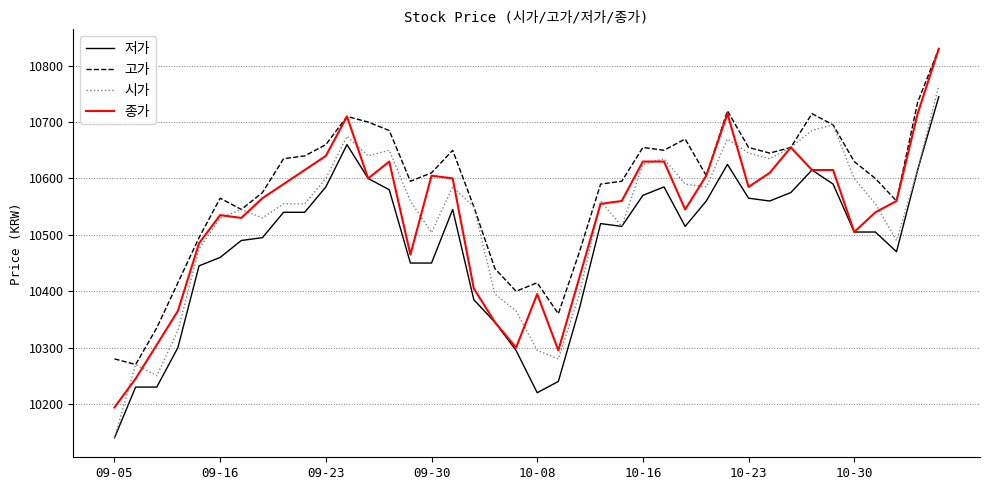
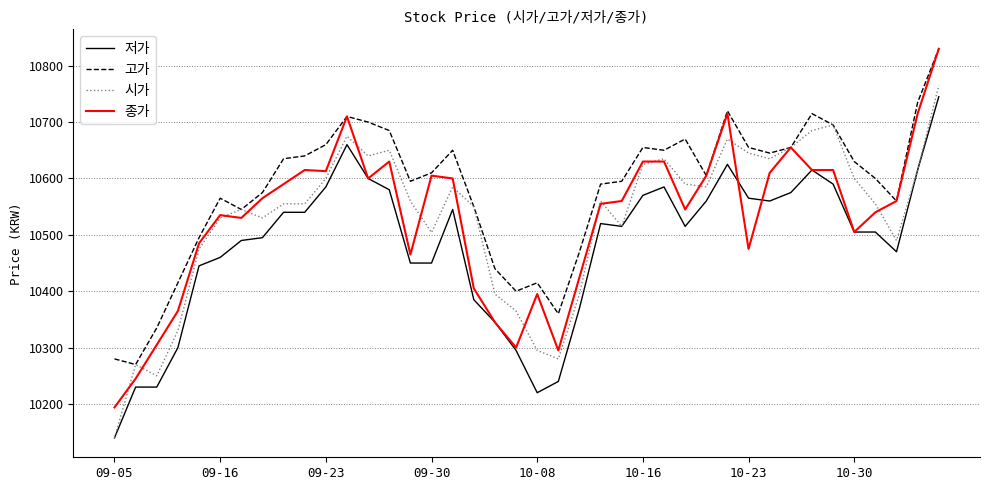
종가, 09-23: 10640 -> 10610
종가, 10-23: 10590 -> 10480
